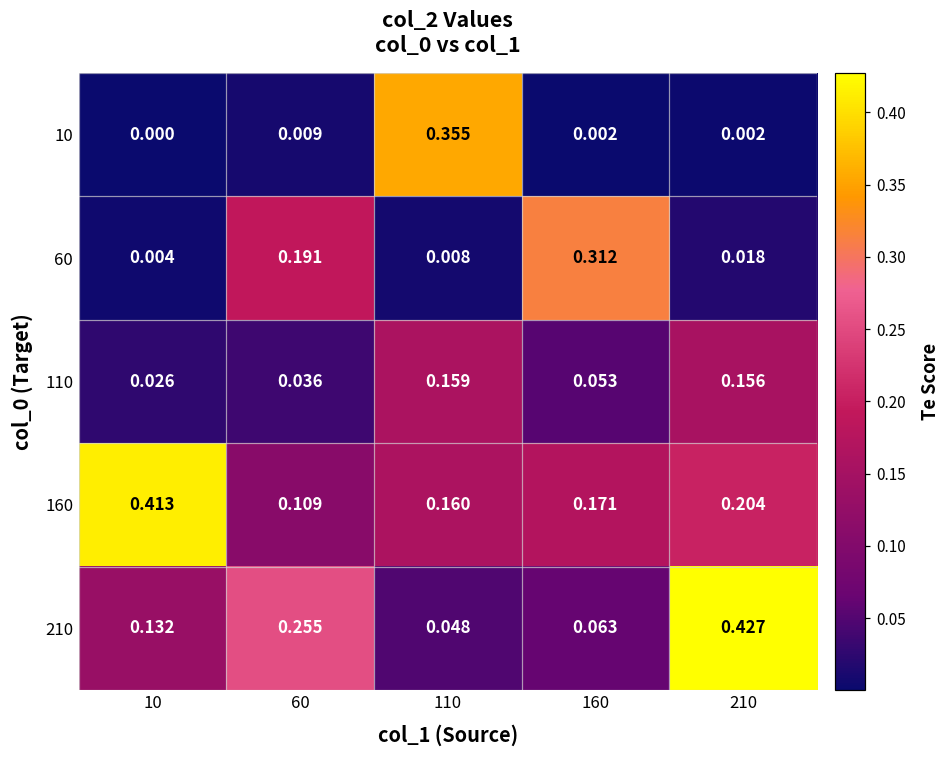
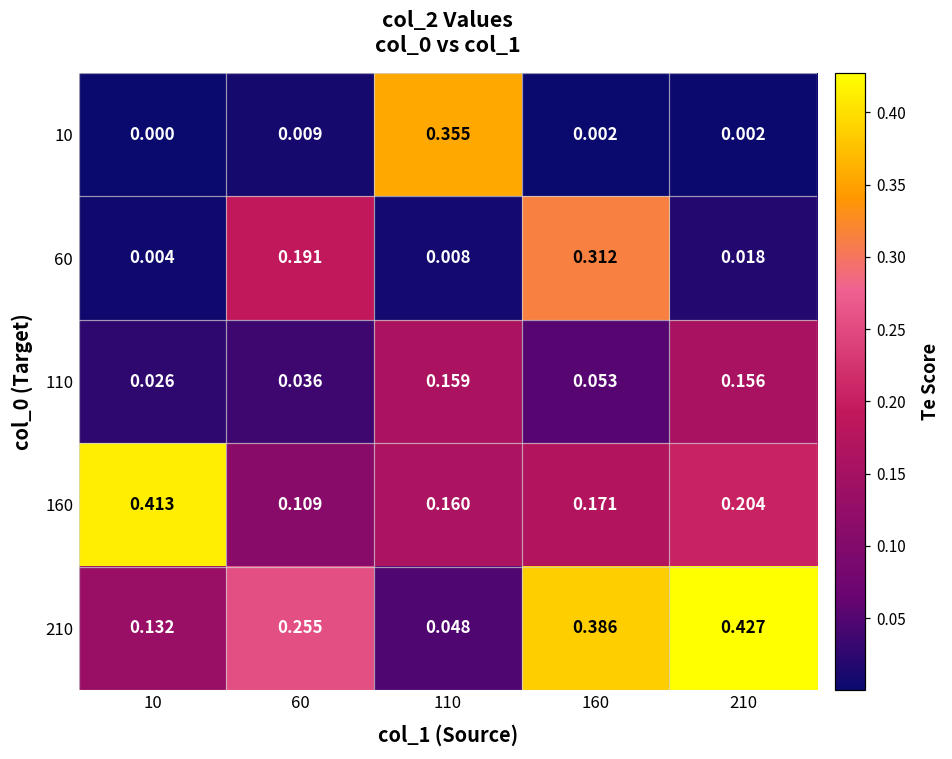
210, 160: 0.063 -> 0.386
